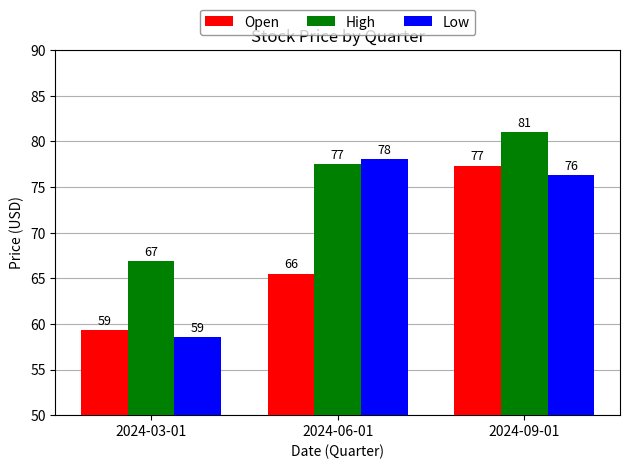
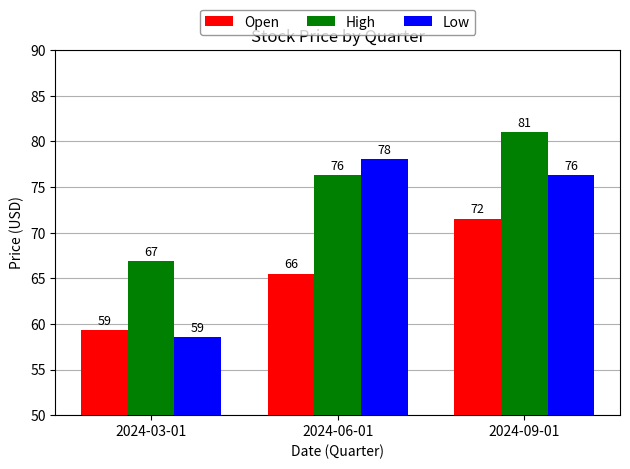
High, 2024-06-01: 77 -> 76
Open, 2024-09-01: 77 -> 72
